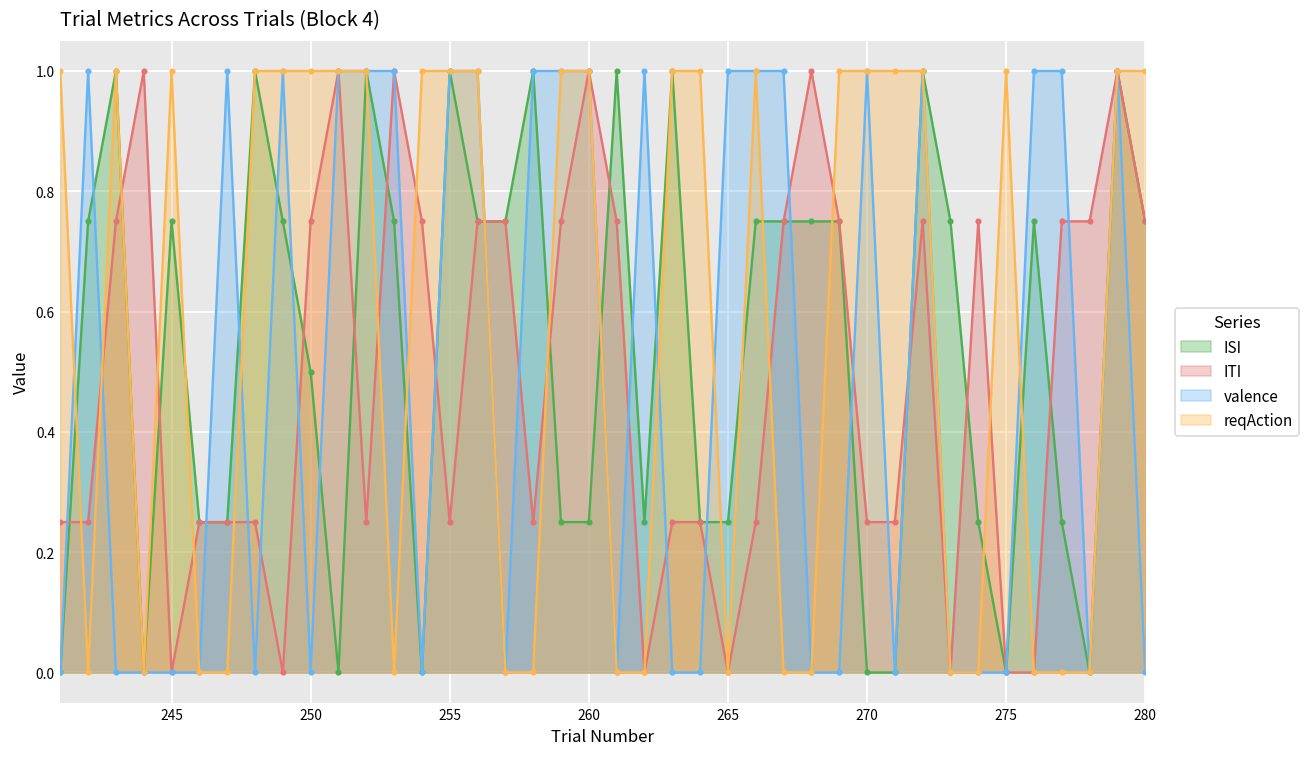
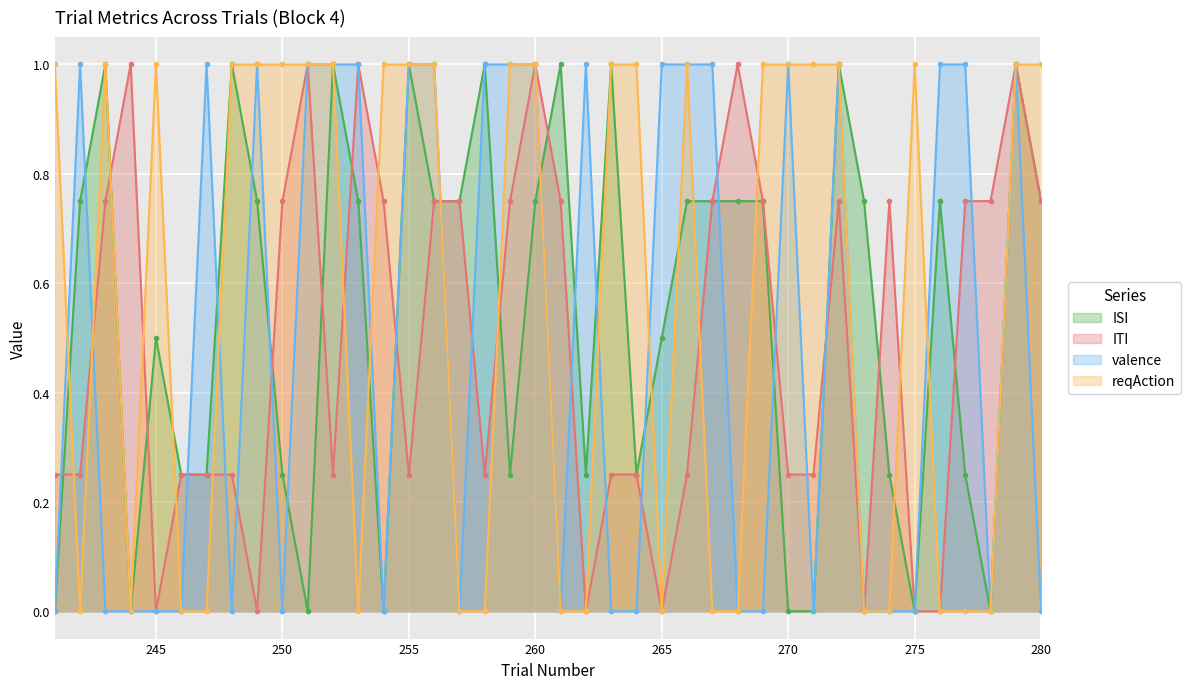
ISI, 245: 0.75 -> 0.50
ISI, 250: 0.50 -> 0.25
ISI, 260: 0.25 -> 0.75
ISI, 265: 0.25 -> 0.50
